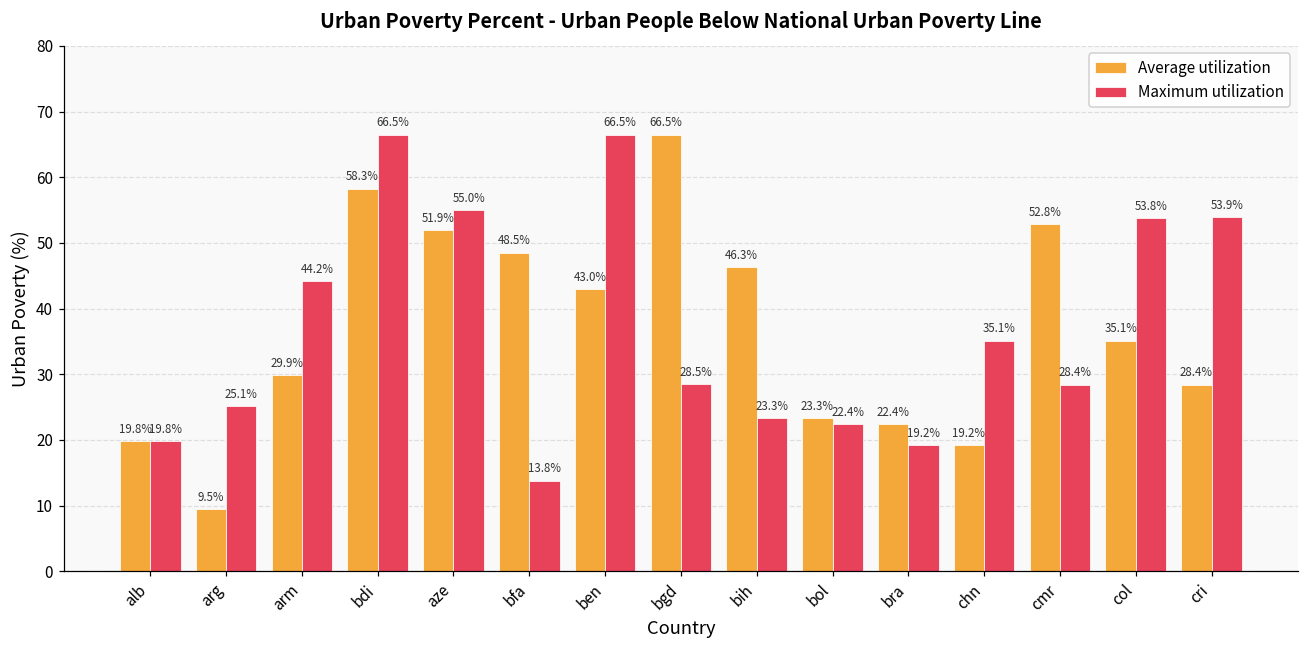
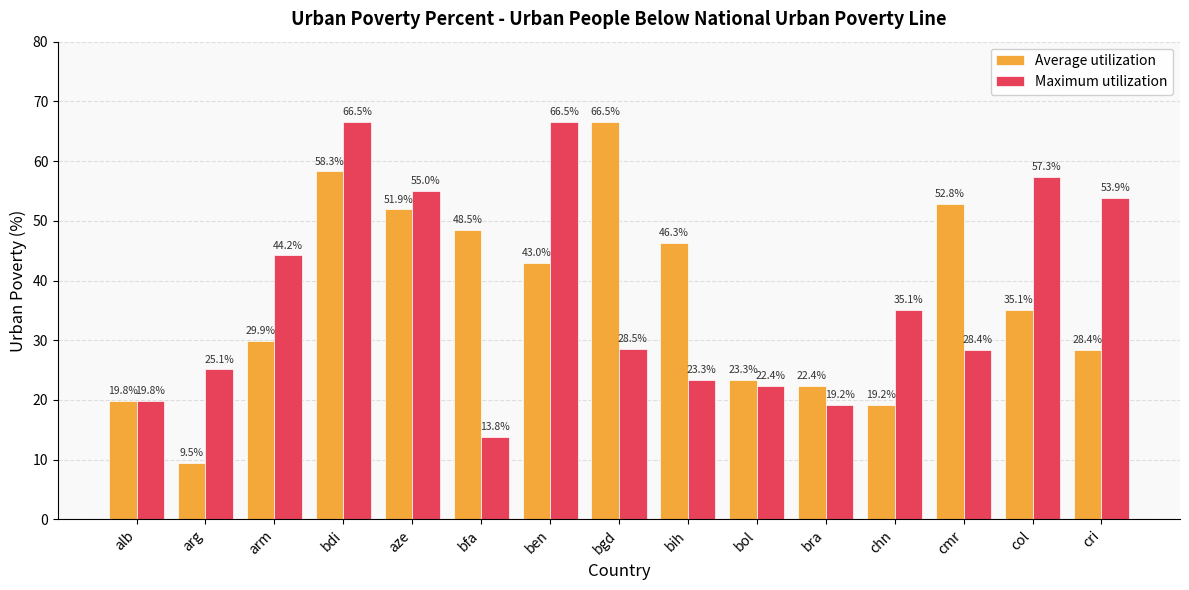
Maximum utilization, col: 53.8% -> 57.3%
